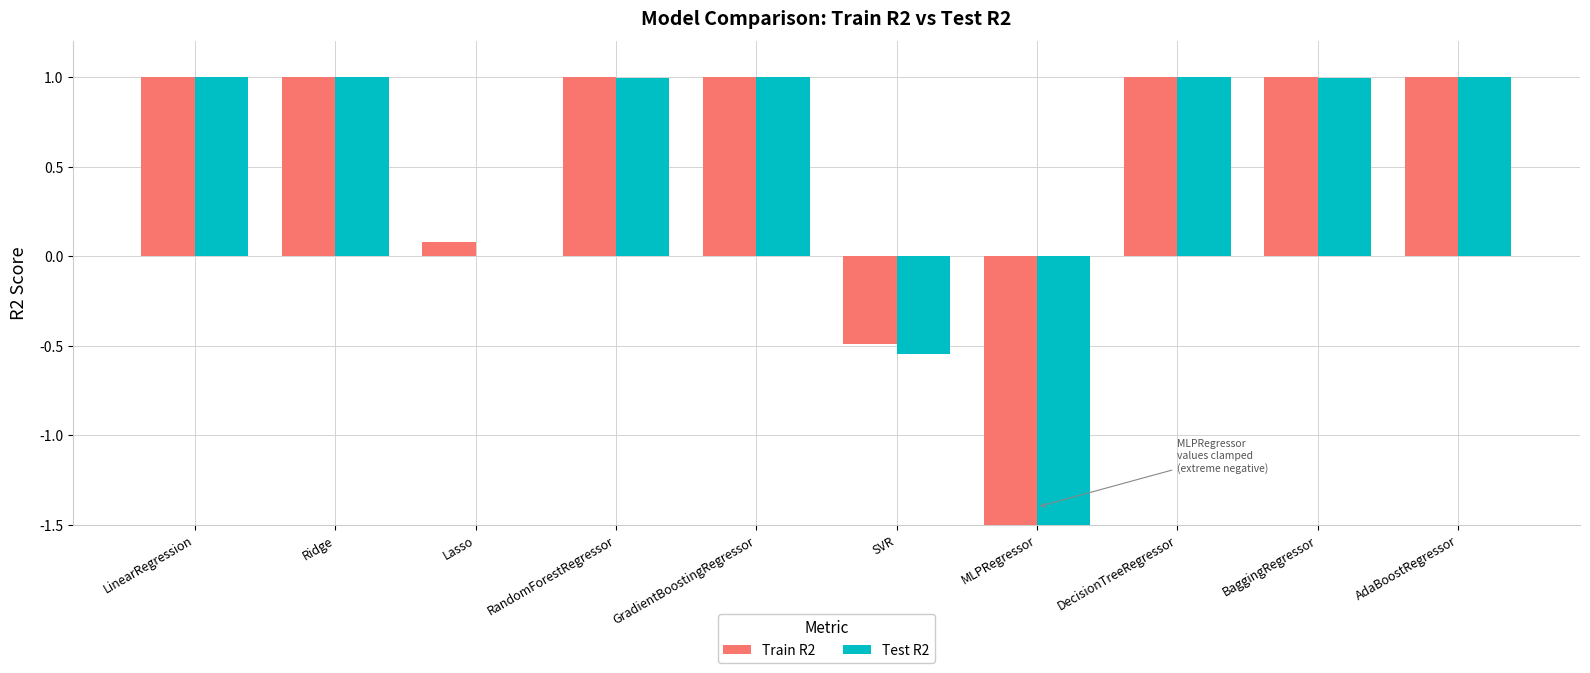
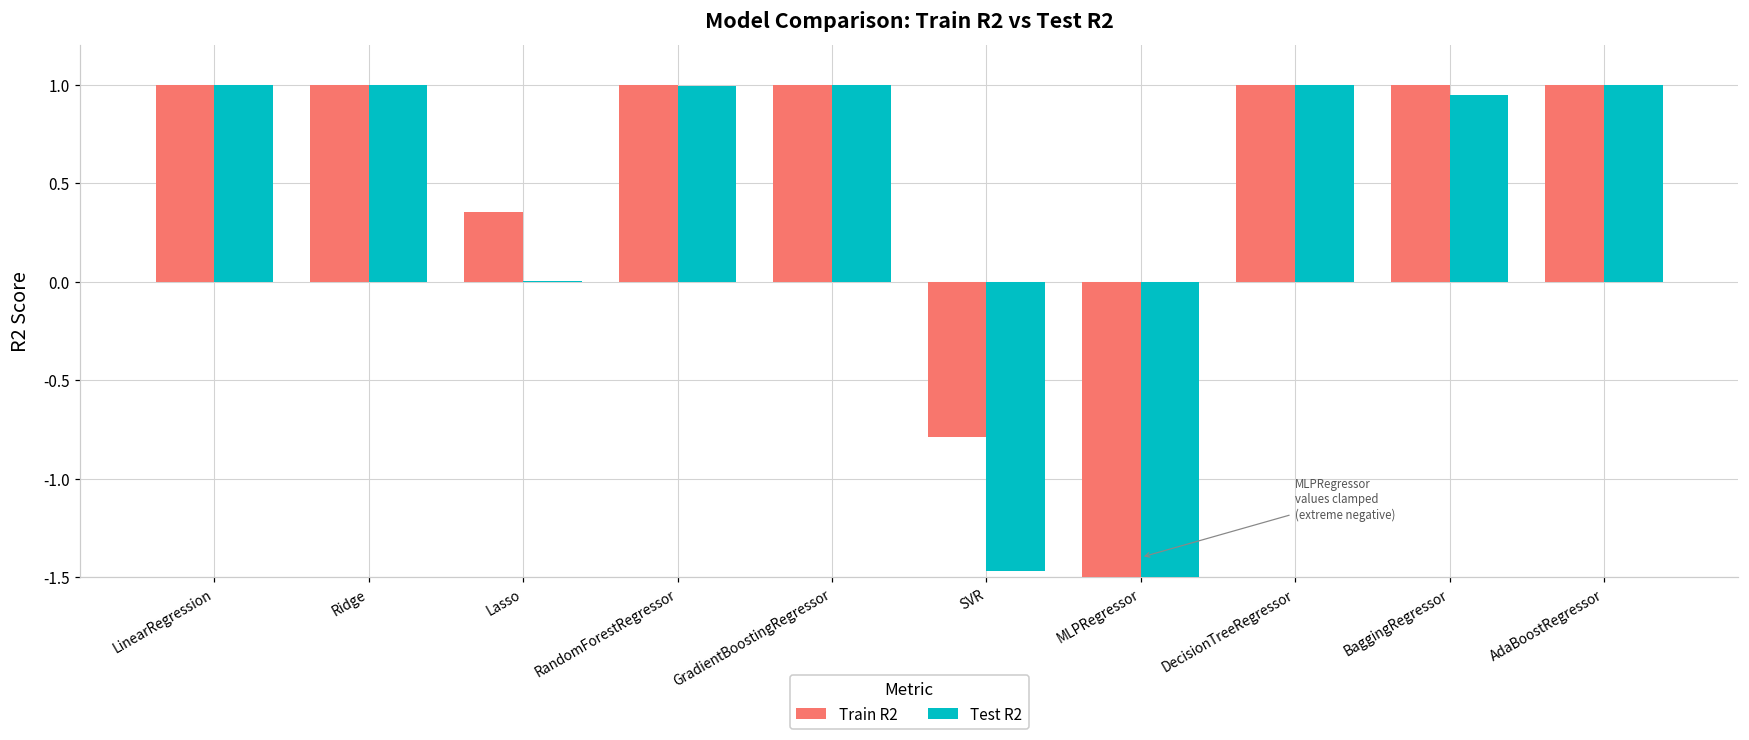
Train R2, Lasso: 0.08 -> 0.35
Train R2, SVR: -0.49 -> -0.79
Test R2, SVR: -0.54 -> -1.47
Test R2, BaggingRegressor: 0.99 -> 0.95
